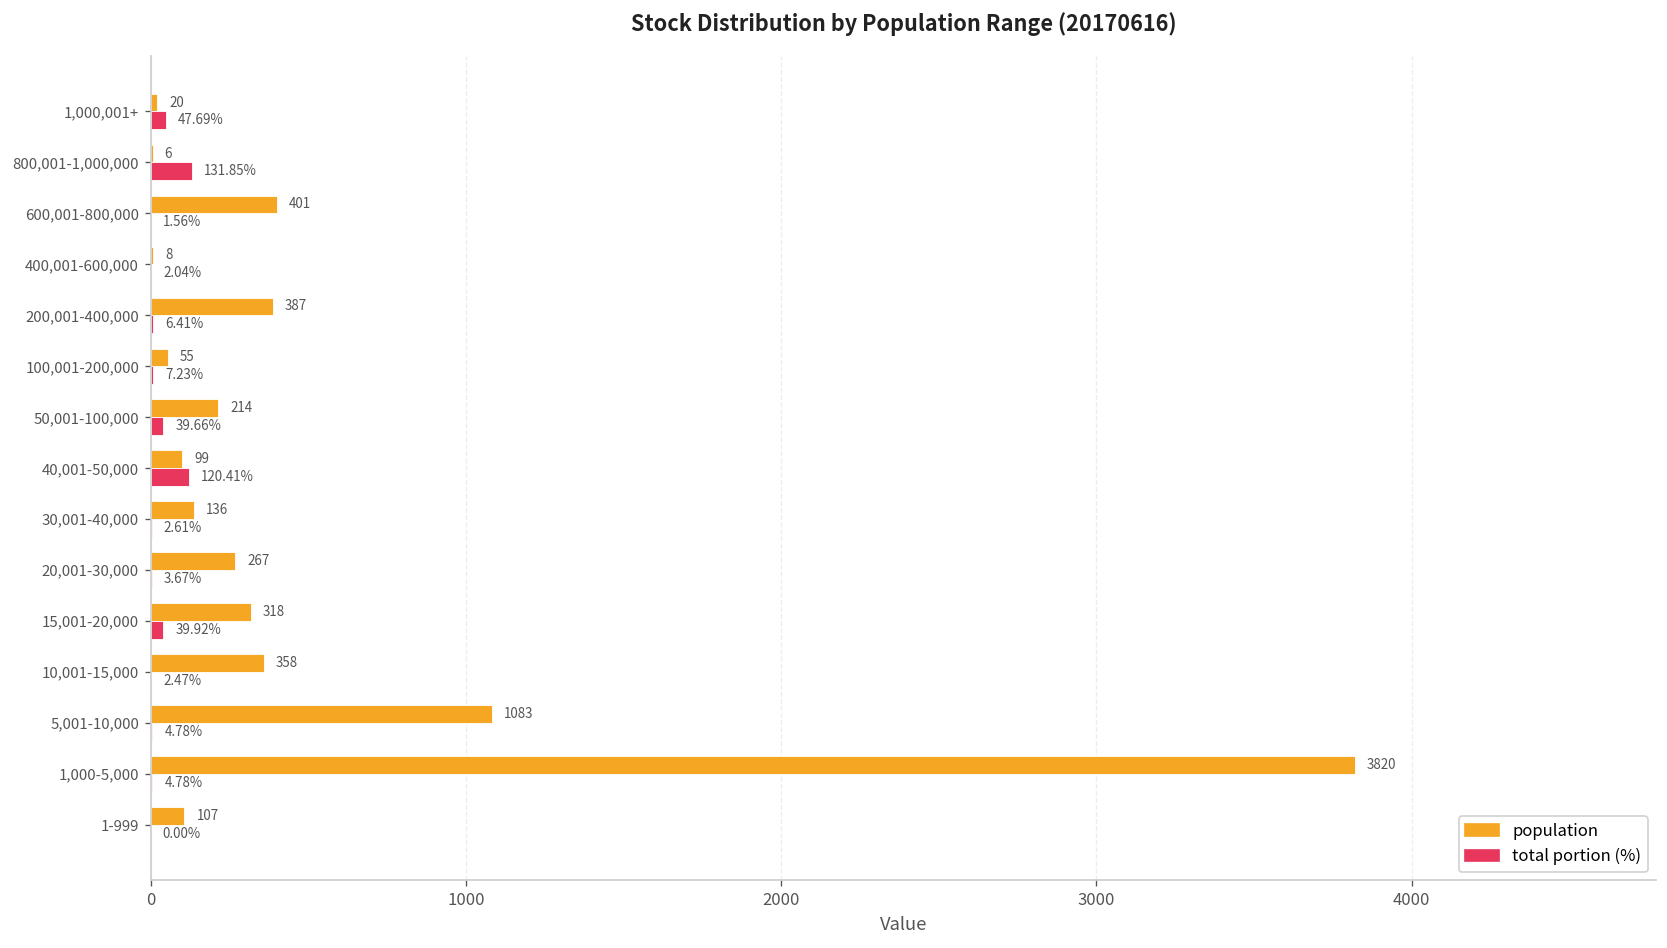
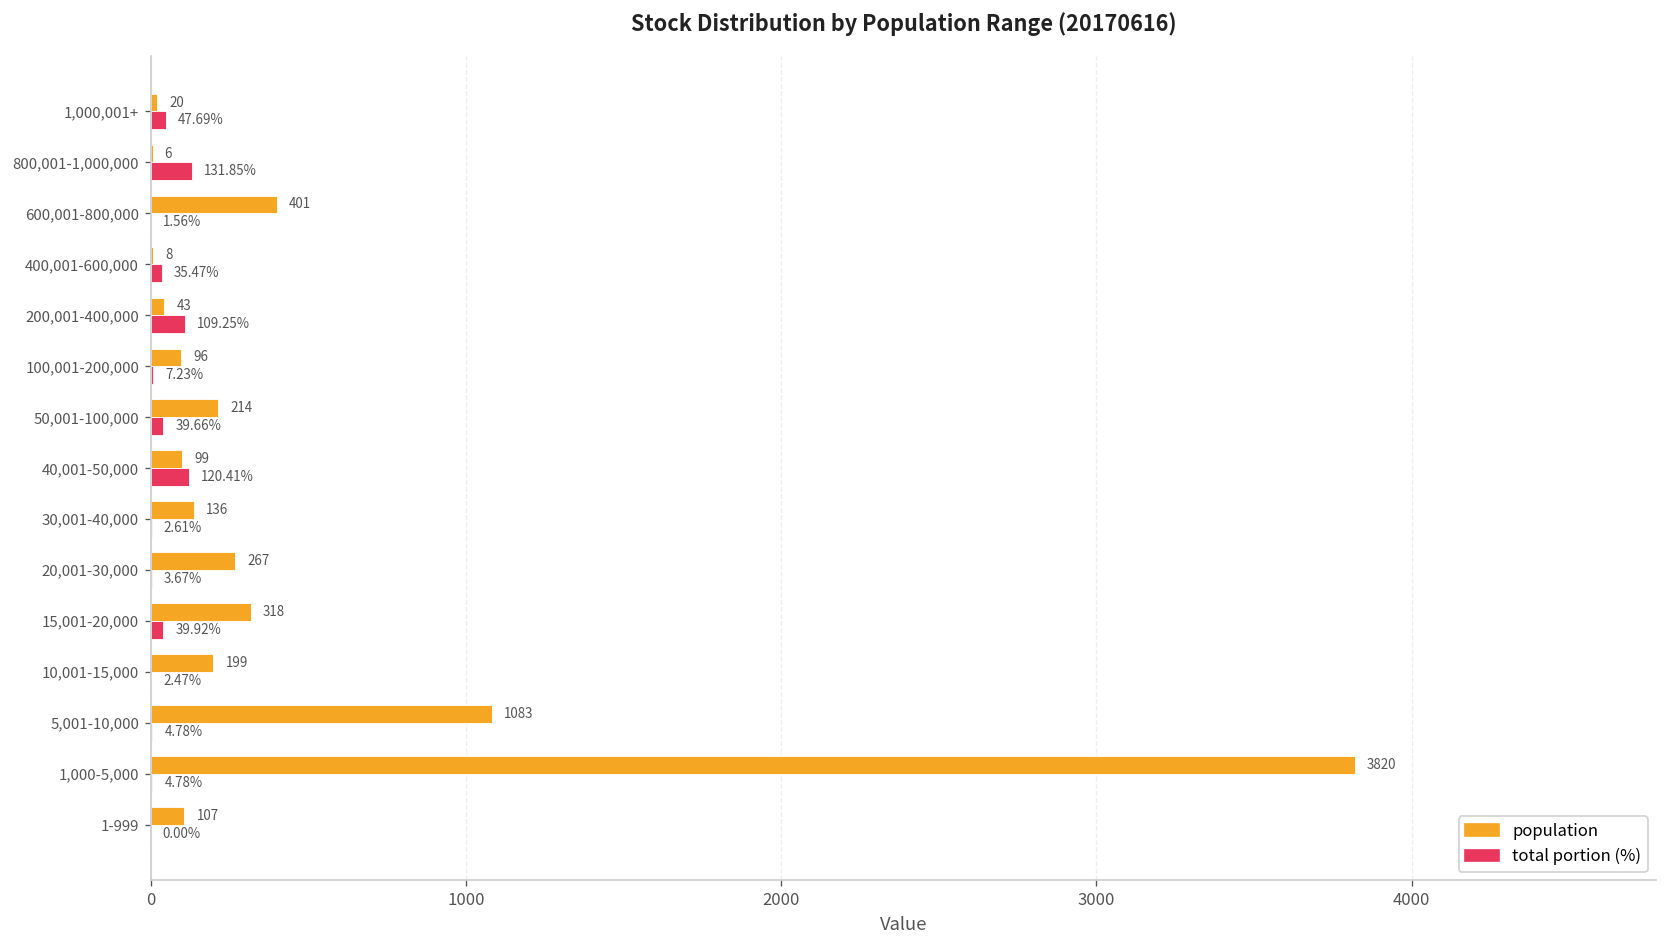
total portion (%), 400,001-600,000: 2.04% -> 35.47%
population, 200,001-400,000: 387 -> 43
total portion (%), 200,001-400,000: 6.41% -> 109.25%
population, 100,001-200,000: 55 -> 96
population, 10,001-15,000: 358 -> 199
